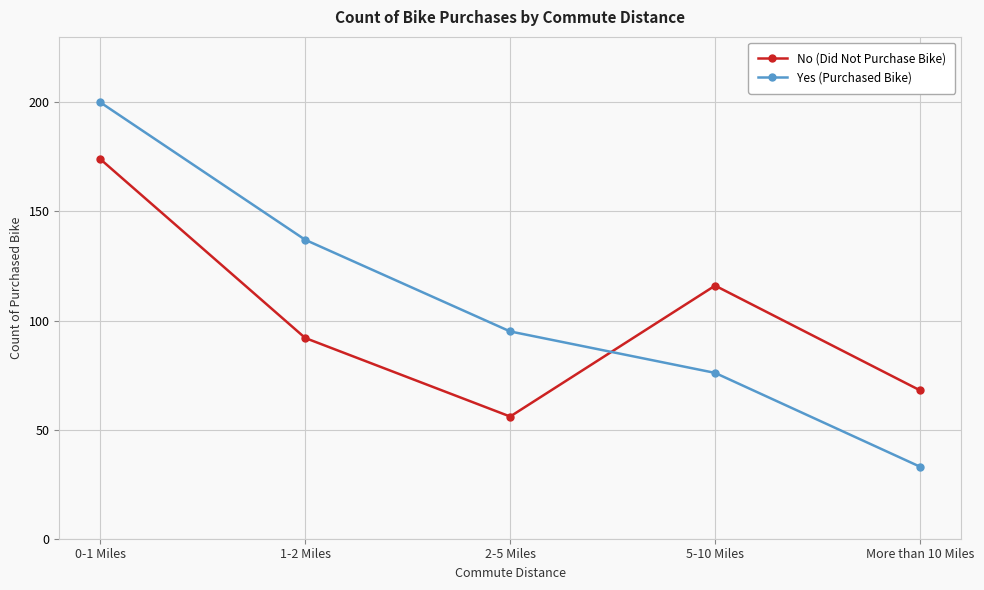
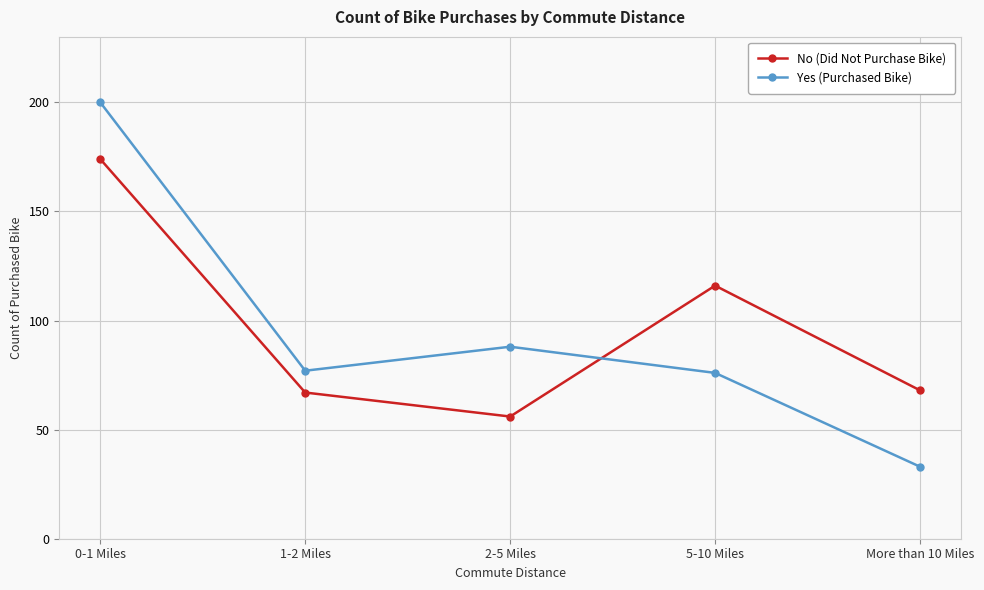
No (Did Not Purchase Bike), 1-2 Miles: 92 -> 67
Yes (Purchased Bike), 1-2 Miles: 137 -> 77
Yes (Purchased Bike), 2-5 Miles: 95 -> 88
